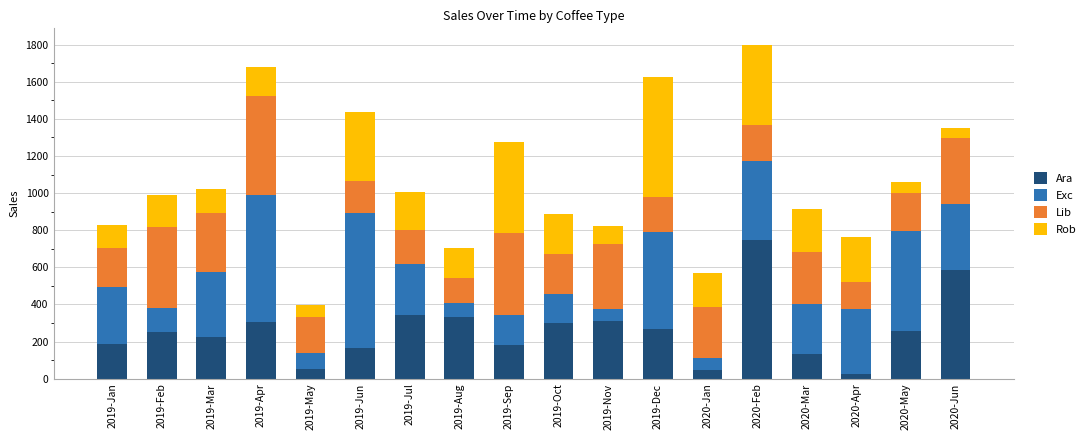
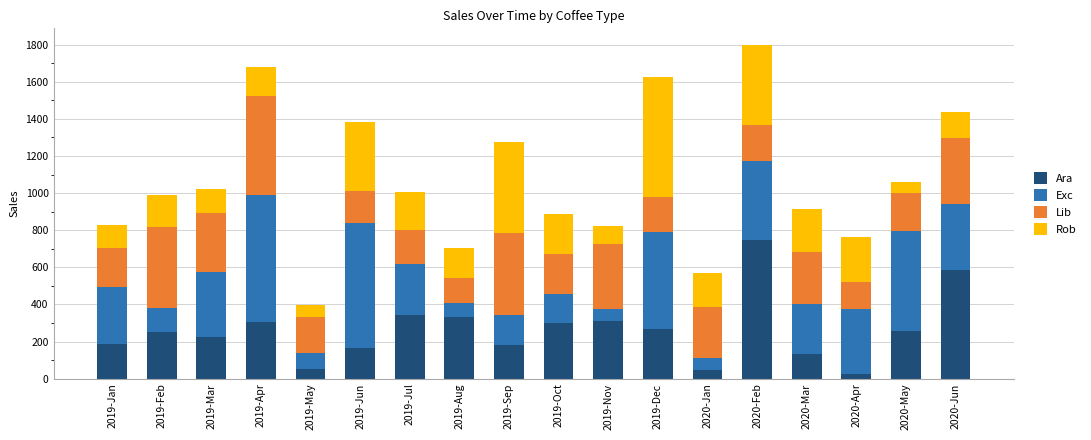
Exc, 2019-Jun: 730 -> 680
Rob, 2020-Jun: 50 -> 140
